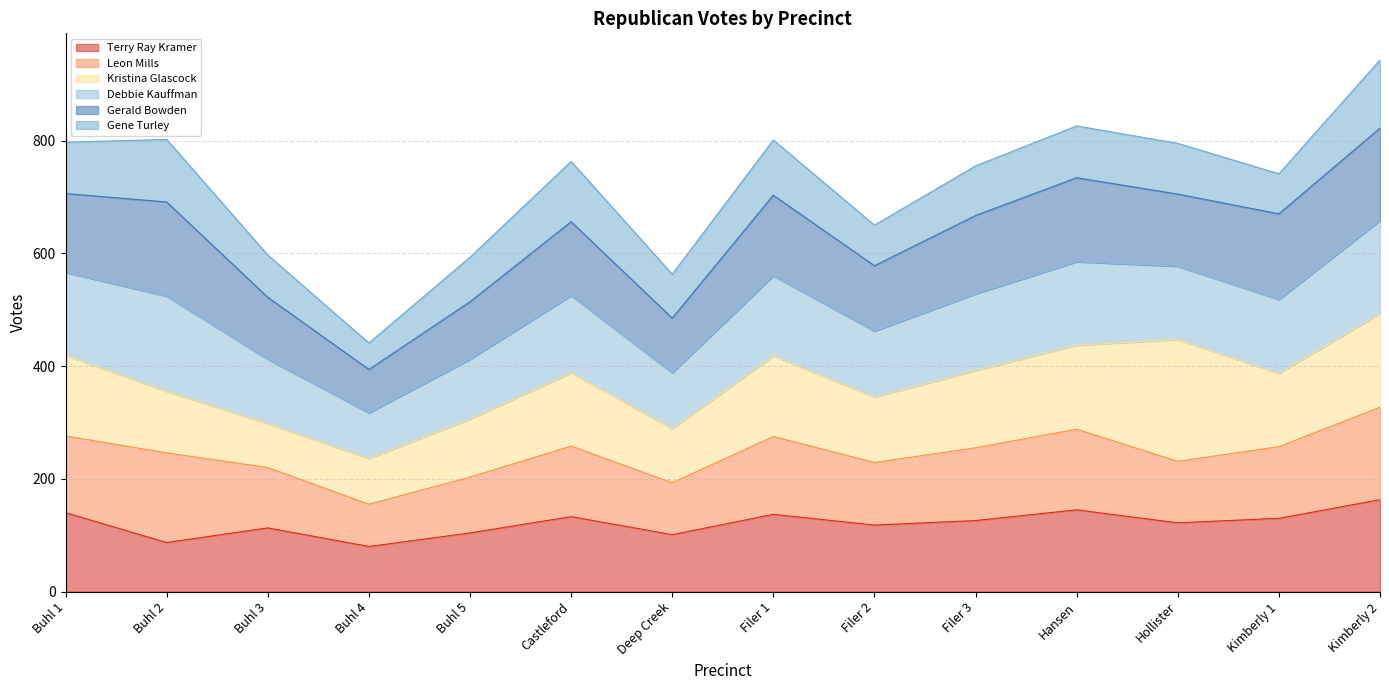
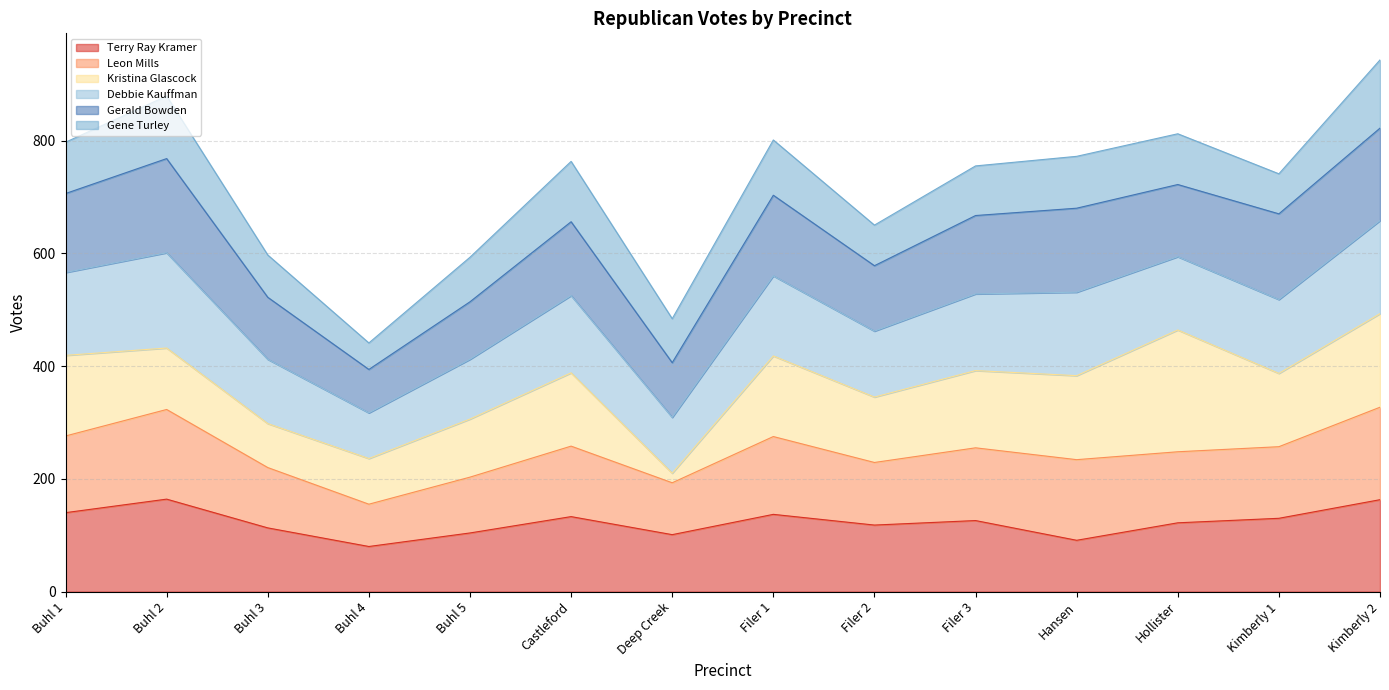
Terry Ray Kramer, Buhl 2: 90 -> 160
Kristina Glascock, Deep Creek: 100 -> 20
Terry Ray Kramer, Hansen: 150 -> 90
Leon Mills, Hollister: 110 -> 130
